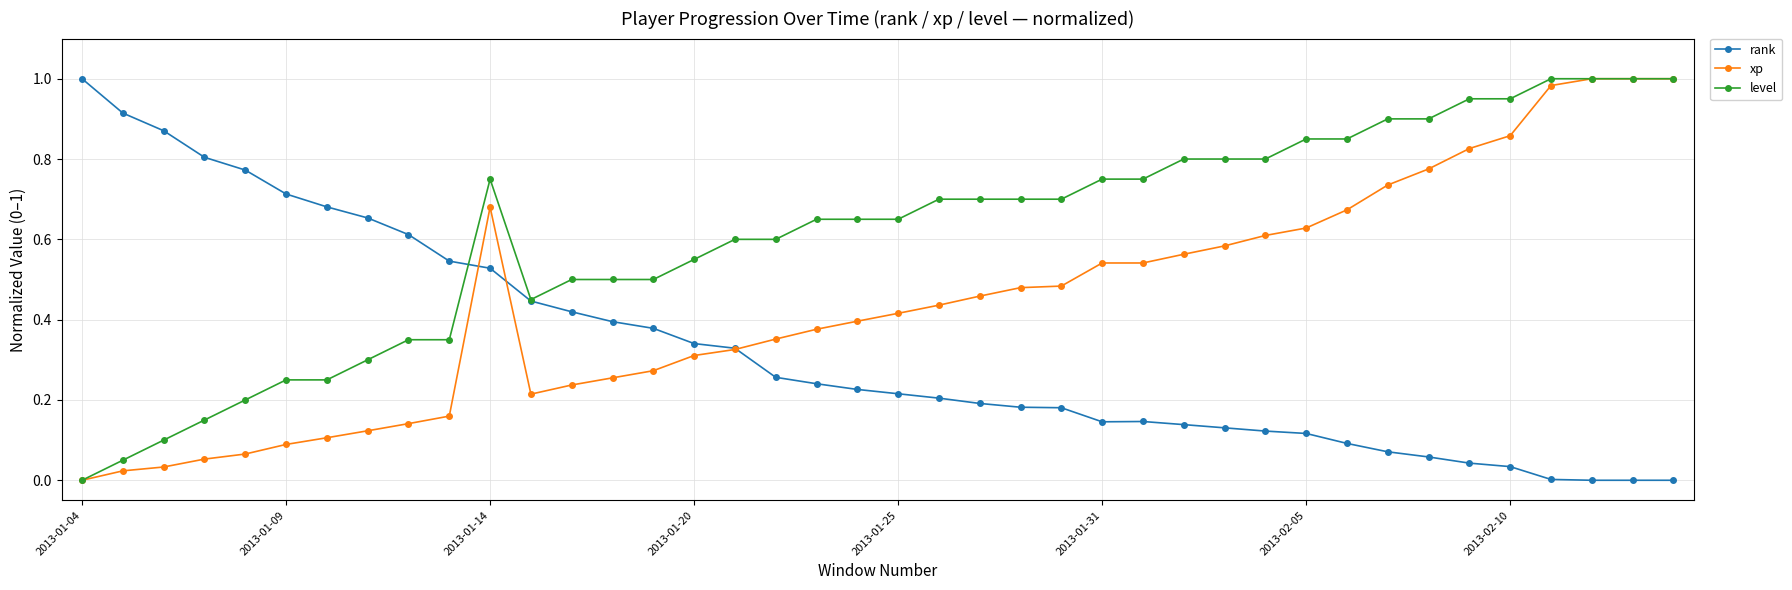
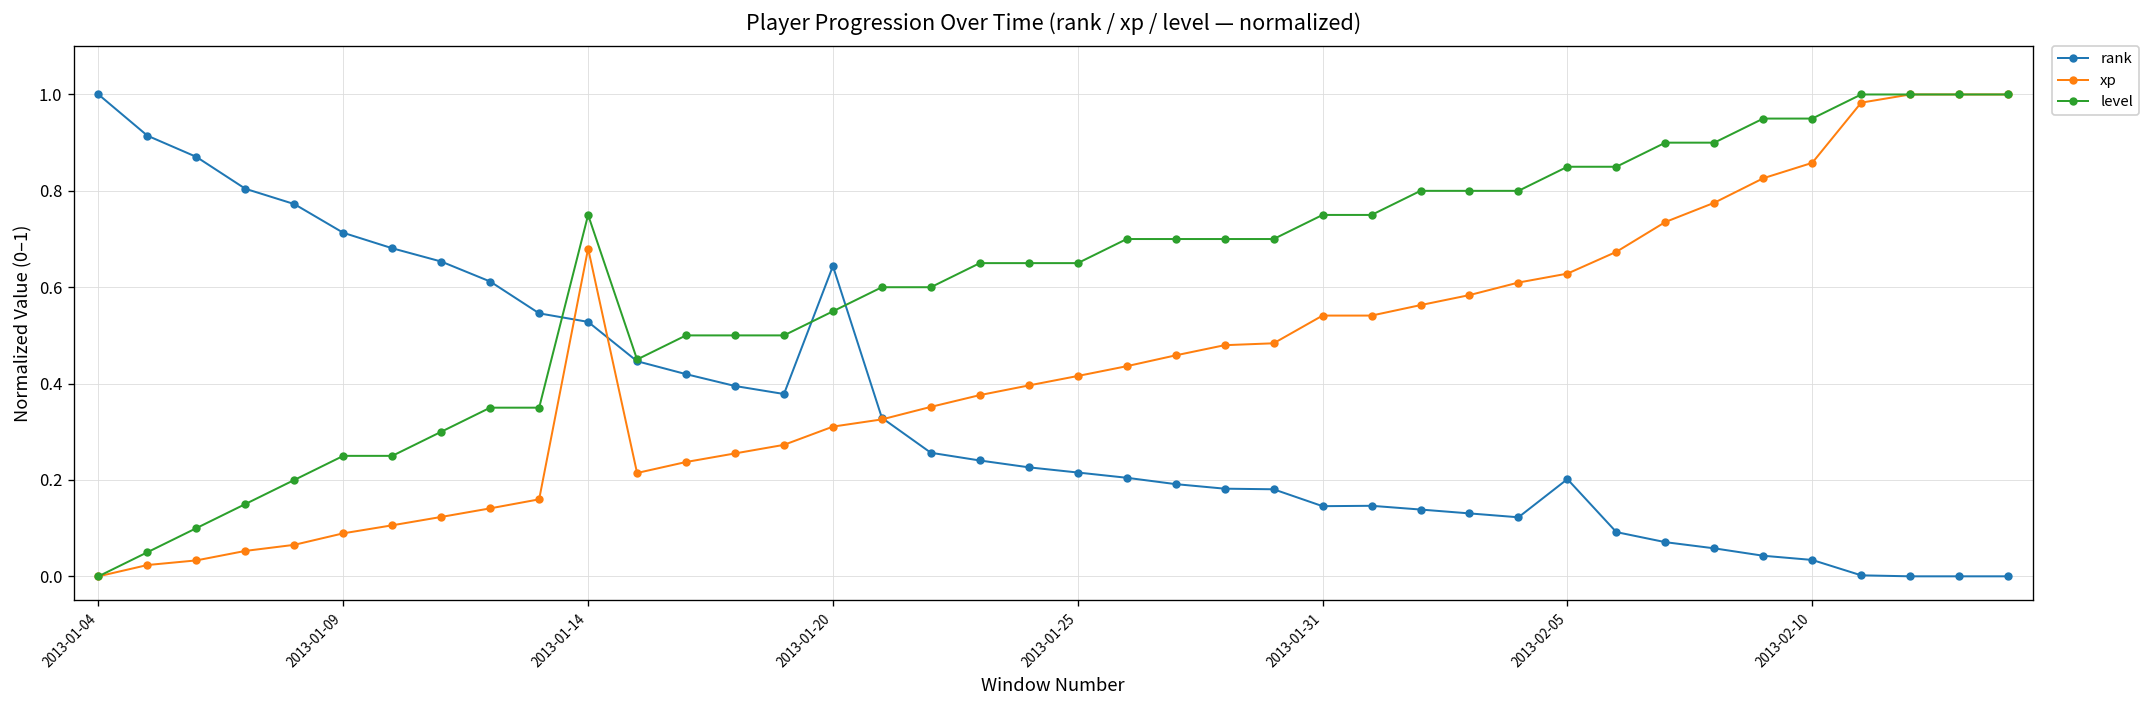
rank, 2013-01-20: 0.34 -> 0.64
rank, 2013-02-05: 0.12 -> 0.20
